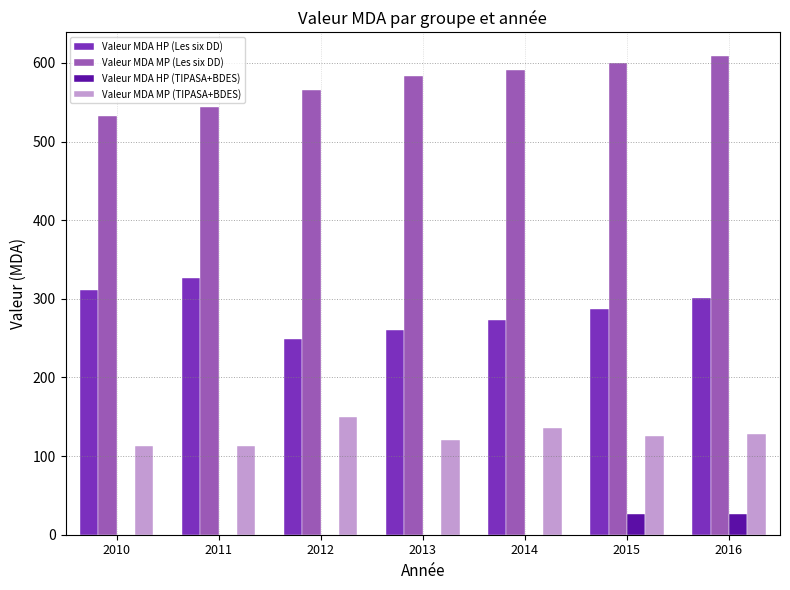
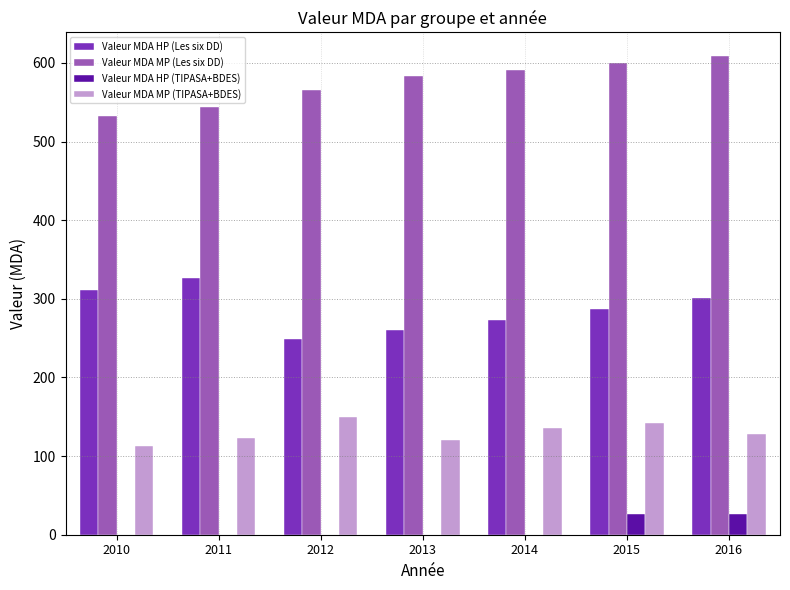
Valeur MDA MP (TIPASA+BDES), 2011: 110 -> 120
Valeur MDA MP (TIPASA+BDES), 2015: 130 -> 140
